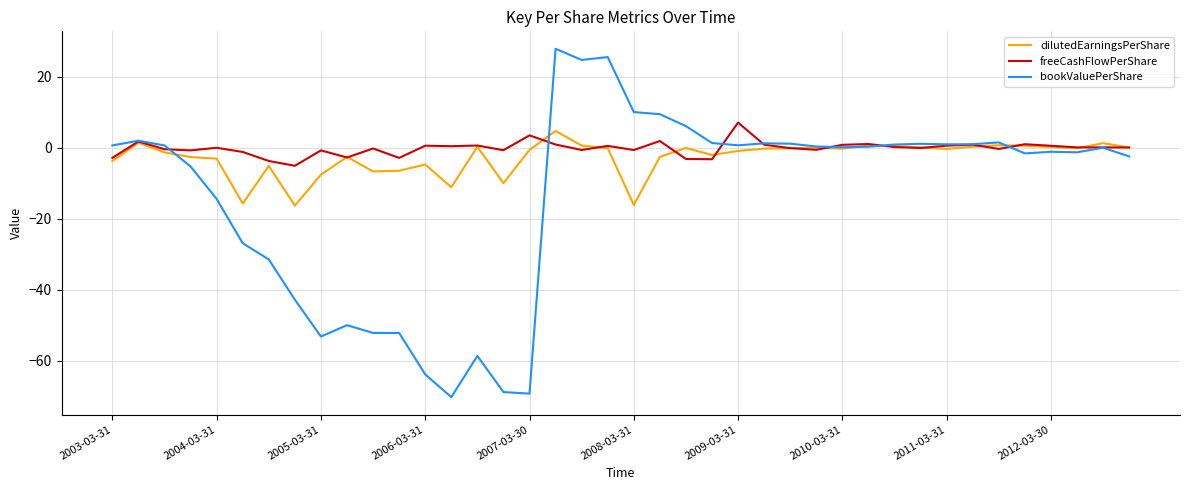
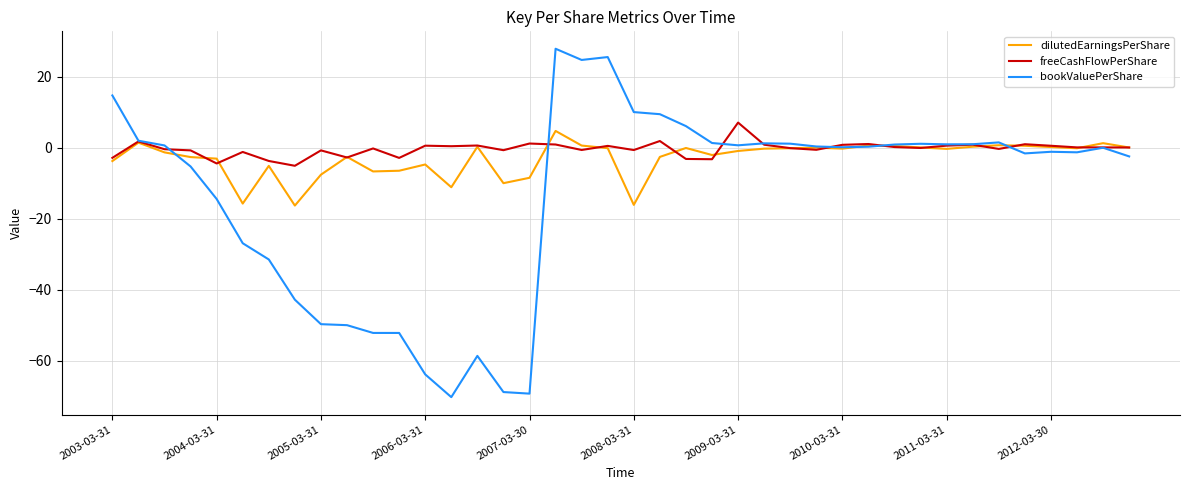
bookValuePerShare, 2003-03-31: 1 -> 15
freeCashFlowPerShare, 2004-03-31: 0 -> -4
bookValuePerShare, 2005-03-31: -53 -> -50
dilutedEarningsPerShare, 2007-03-30: -1 -> -9
freeCashFlowPerShare, 2007-03-30: 3 -> 1
